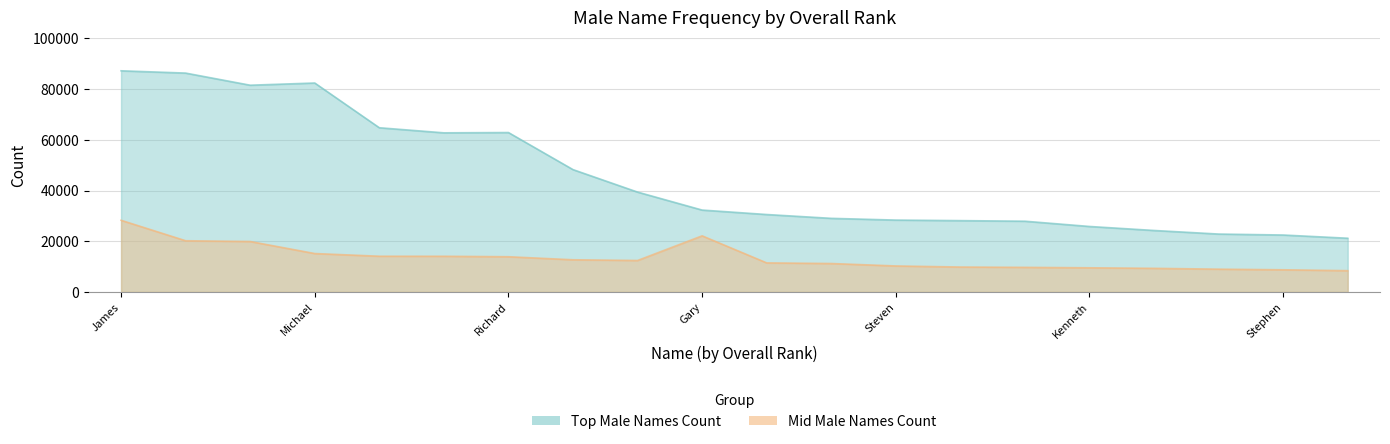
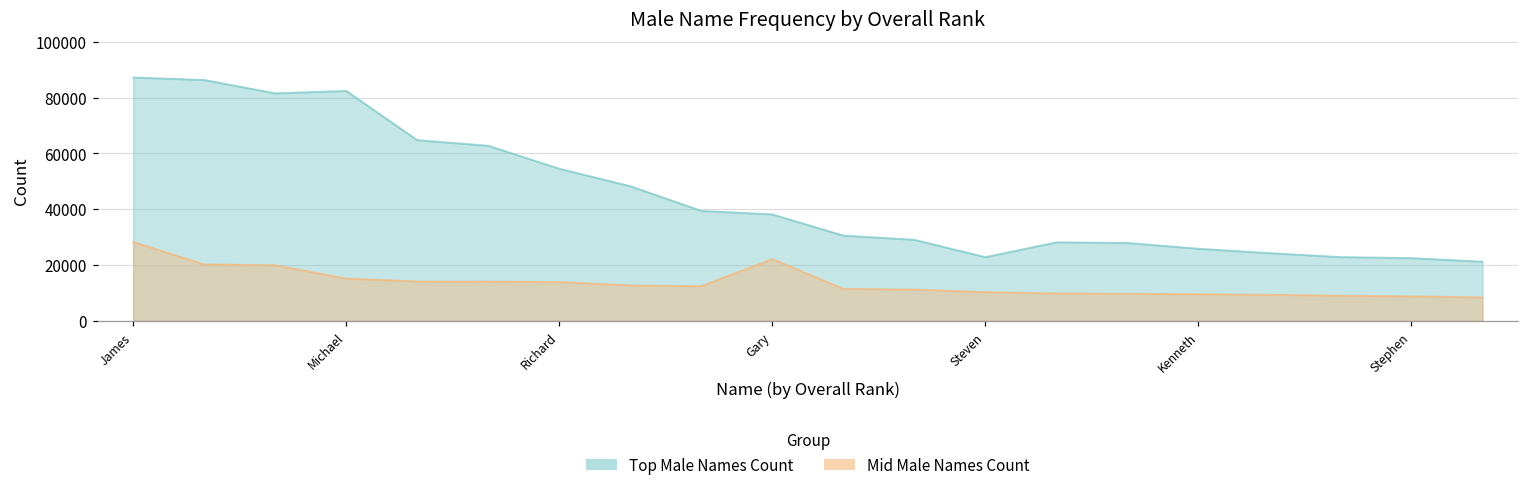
Top Male Names Count, Richard: 63000 -> 55000
Top Male Names Count, Gary: 32000 -> 38000
Top Male Names Count, Steven: 28000 -> 23000
